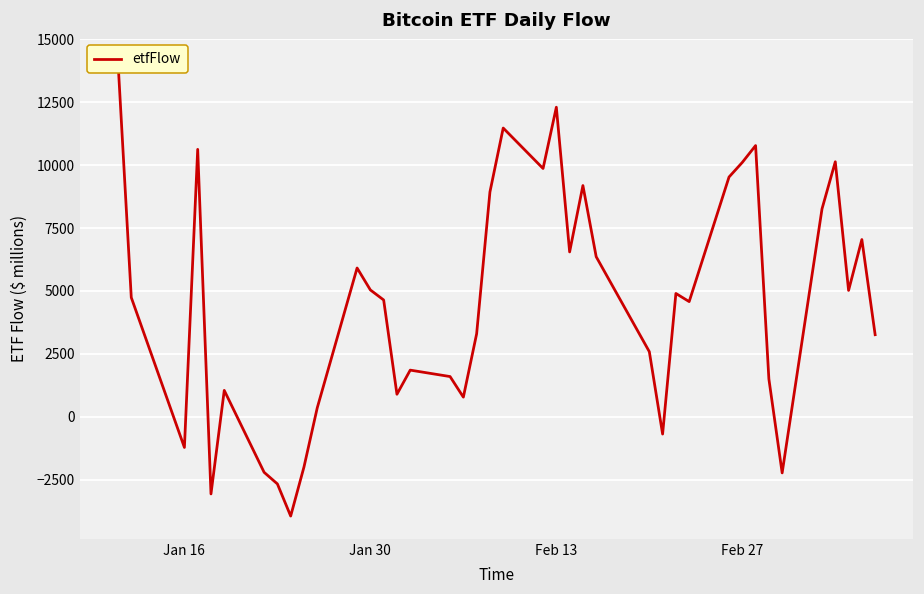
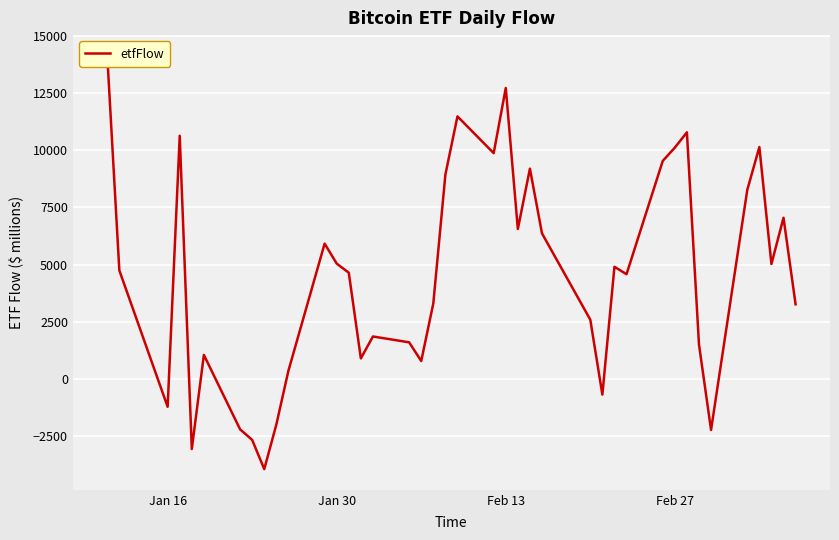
Feb 13: 12300 -> 12700
